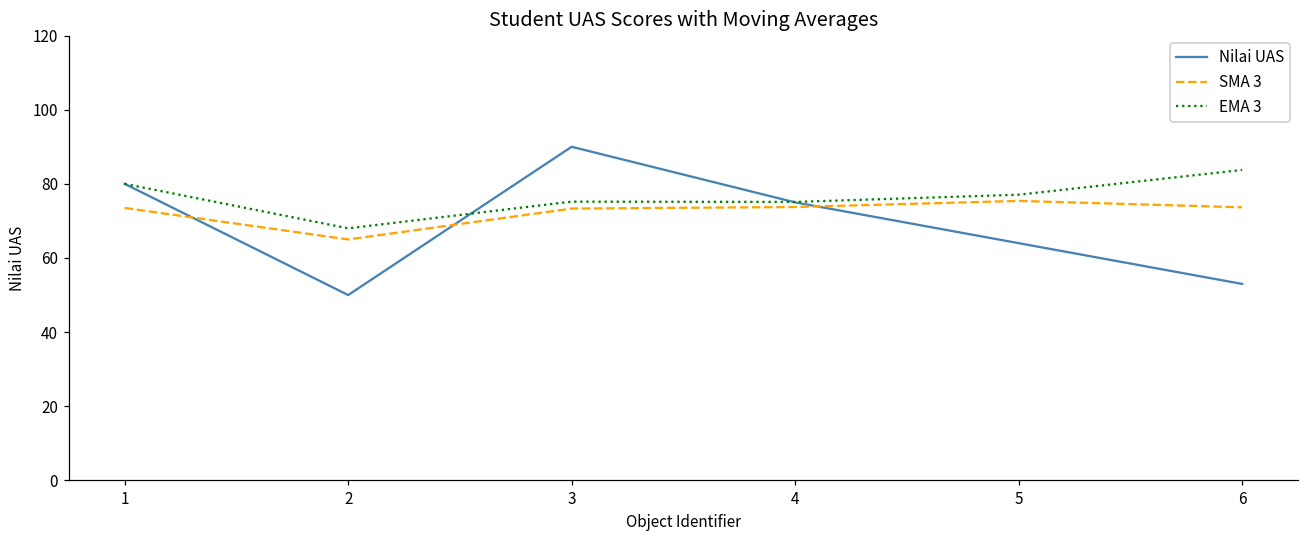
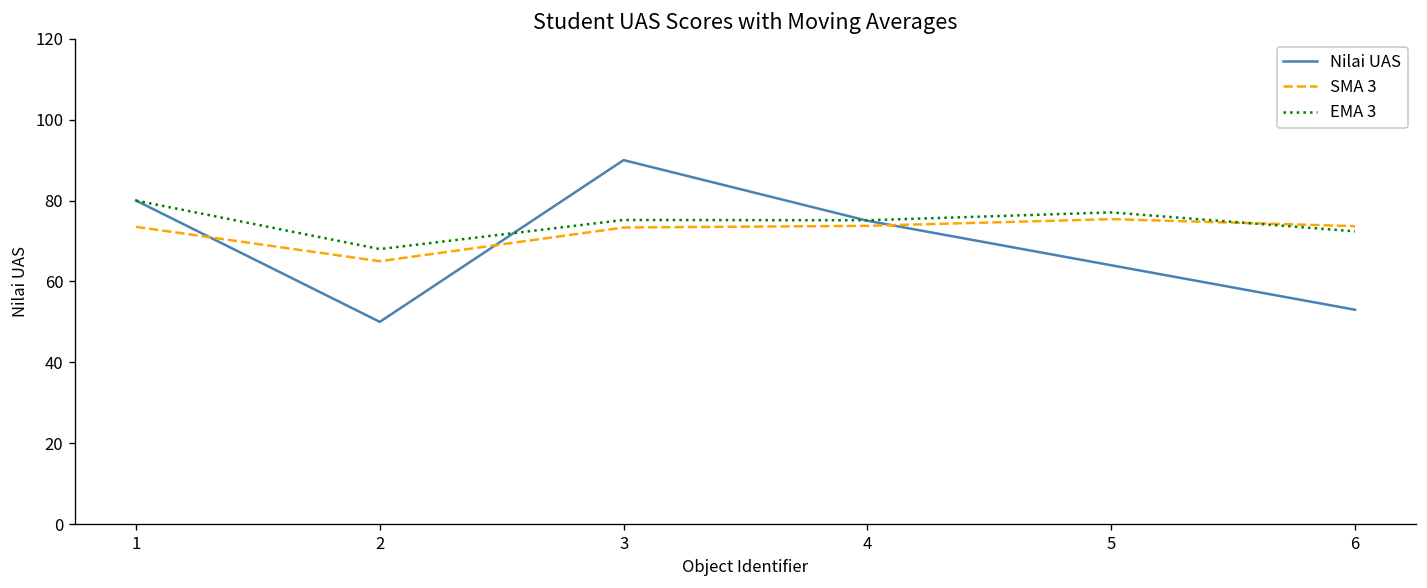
EMA 3, 6: 84 -> 72
